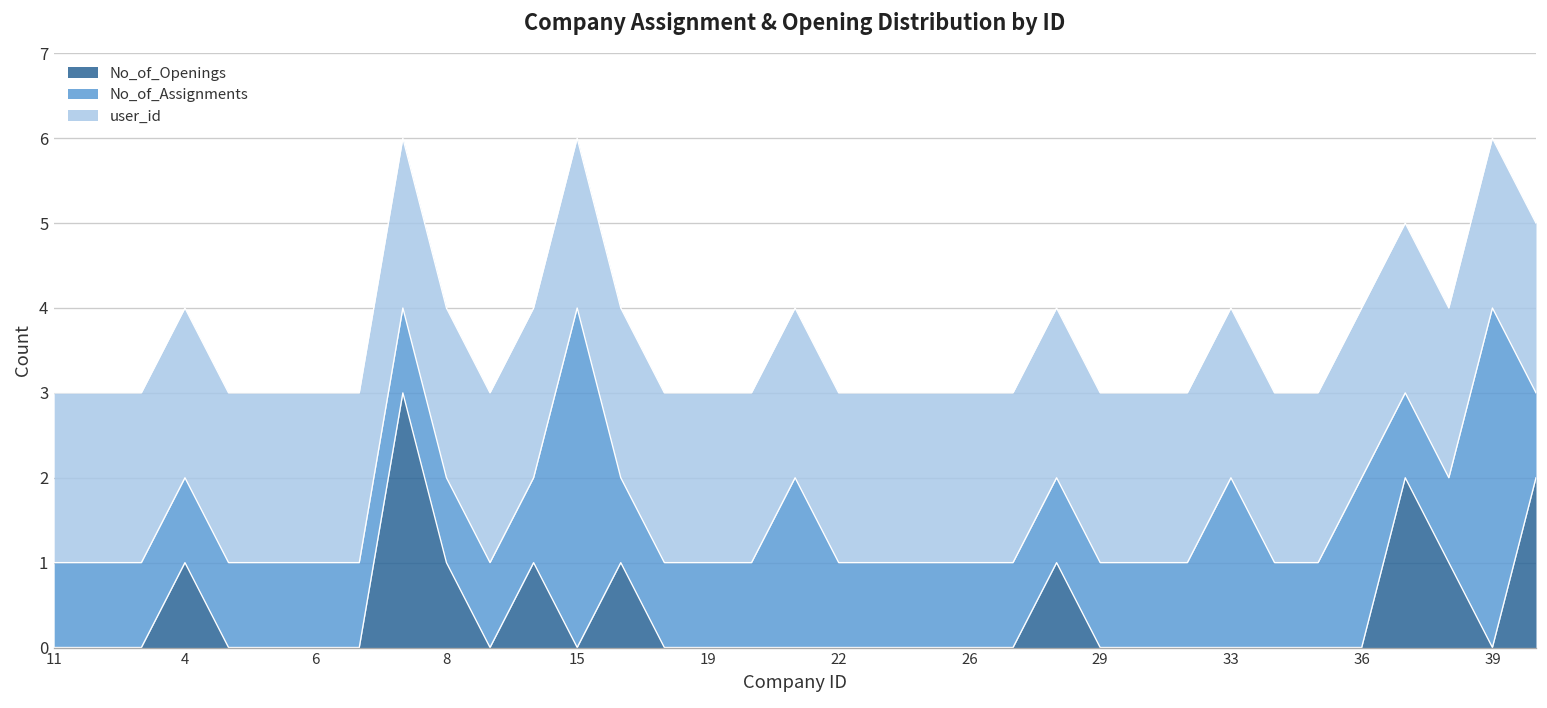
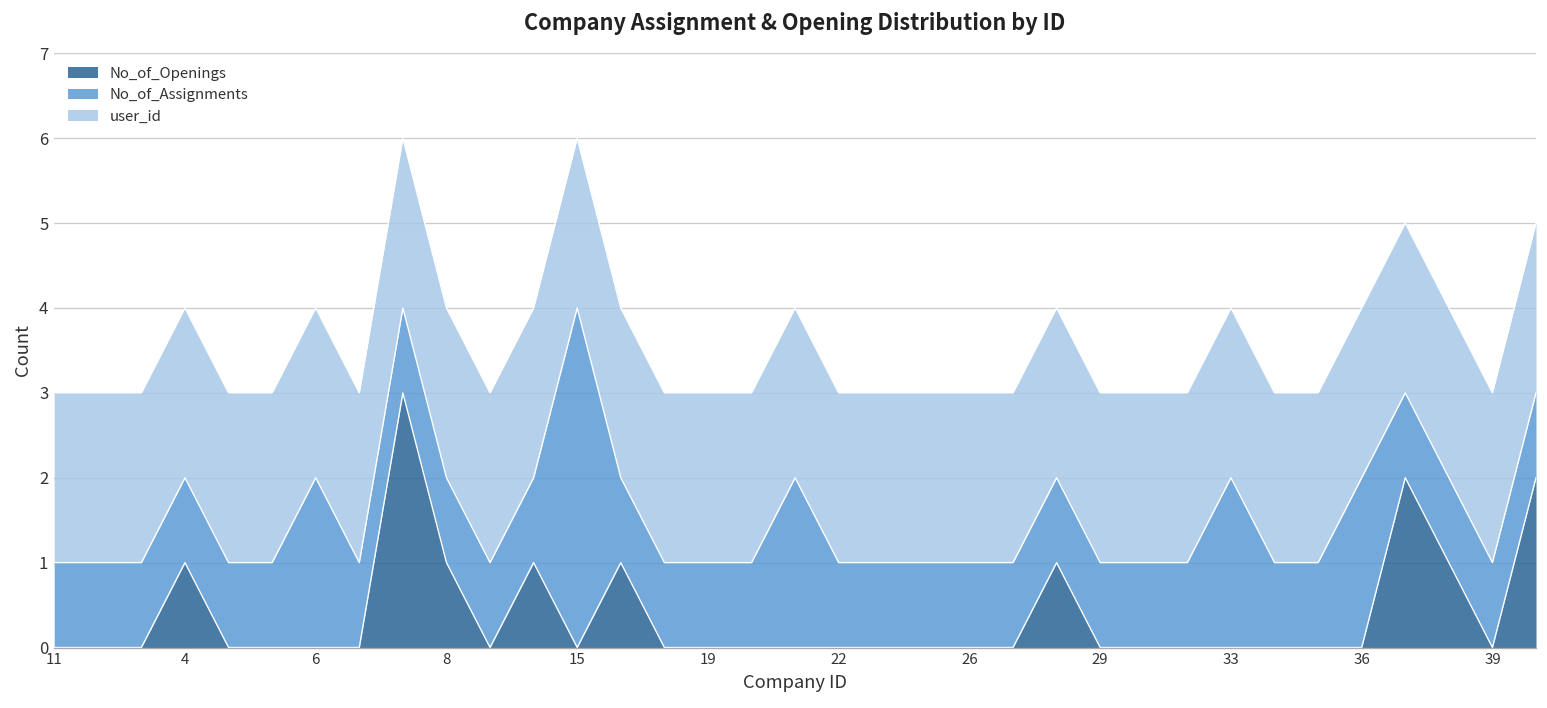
No_of_Assignments, 6: 1 -> 2
No_of_Assignments, 39: 4 -> 1
